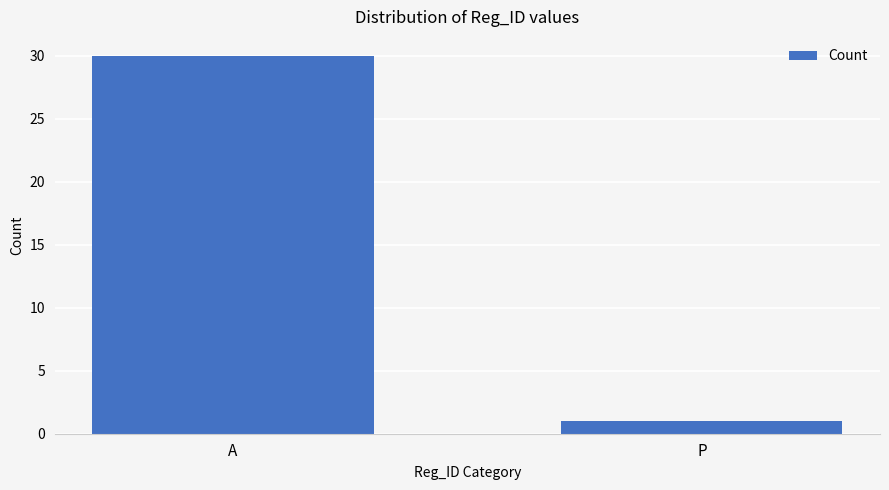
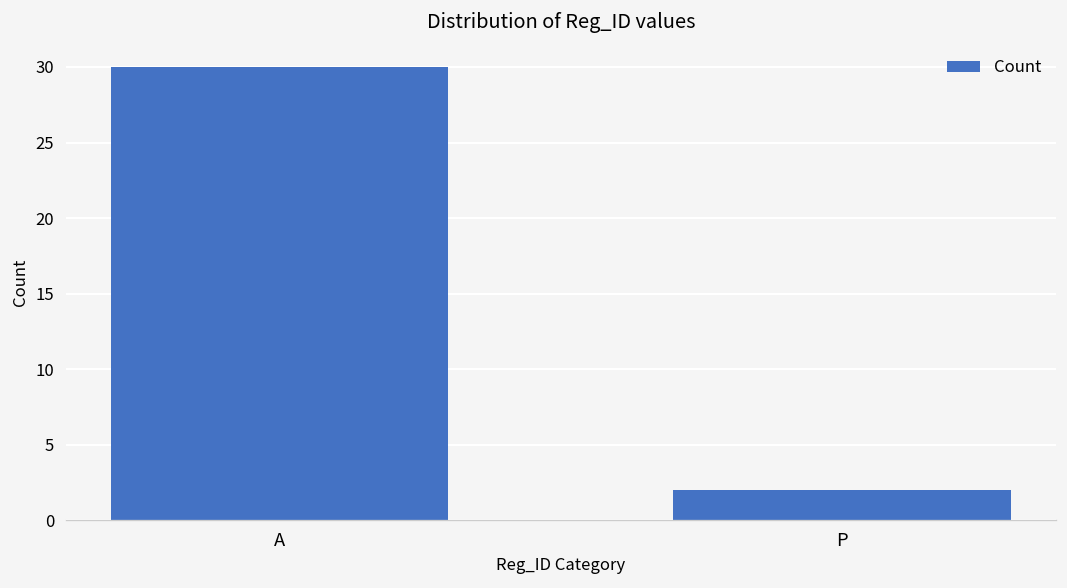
P: 1 -> 2
